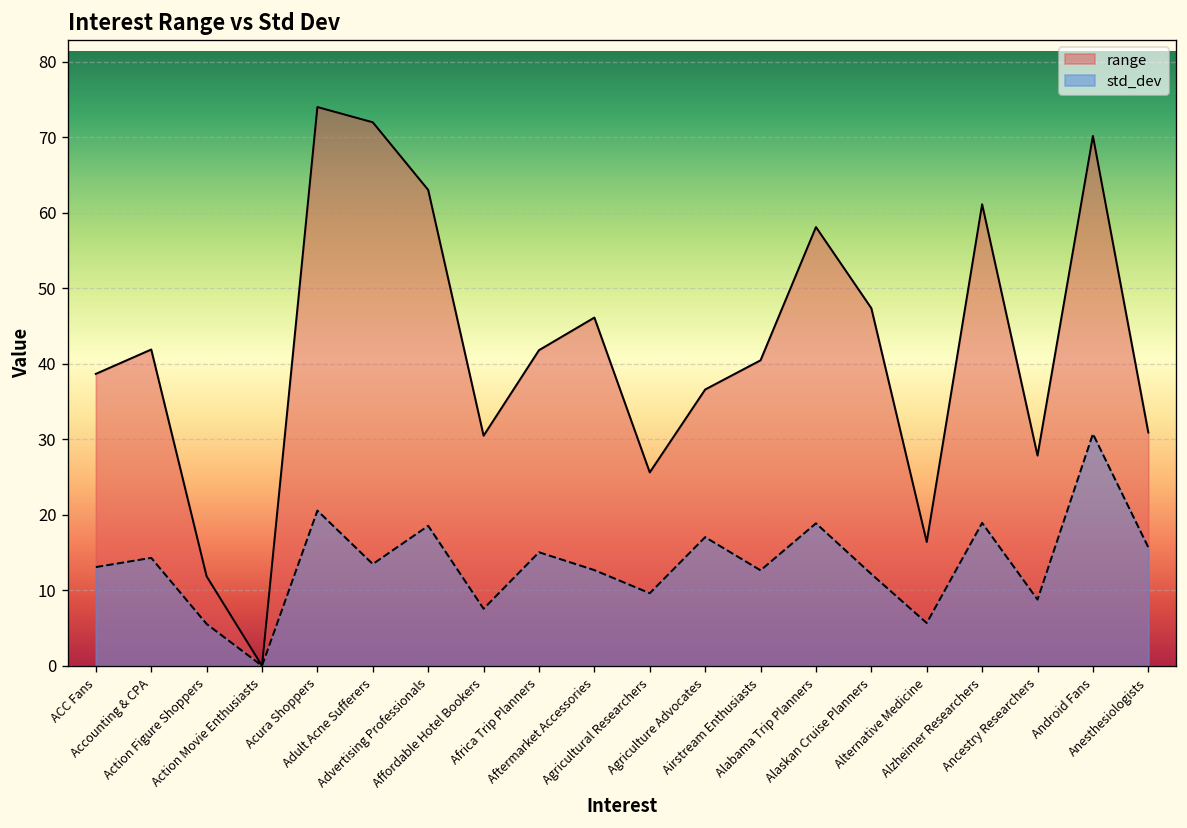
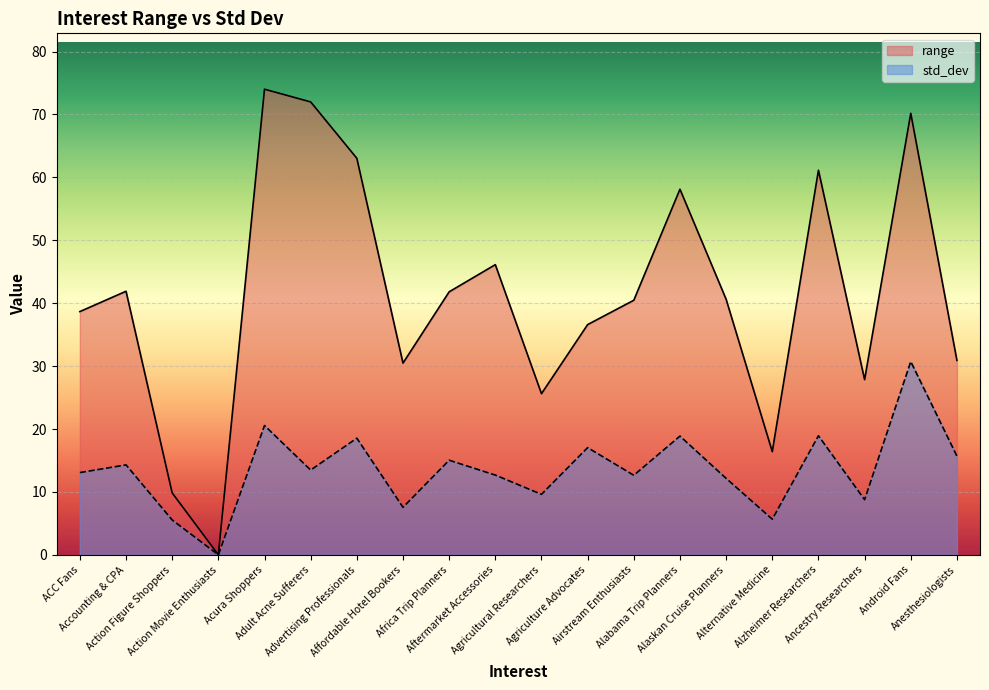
range, Action Figure Shoppers: 12 -> 10
range, Alaskan Cruise Planners: 47 -> 41
